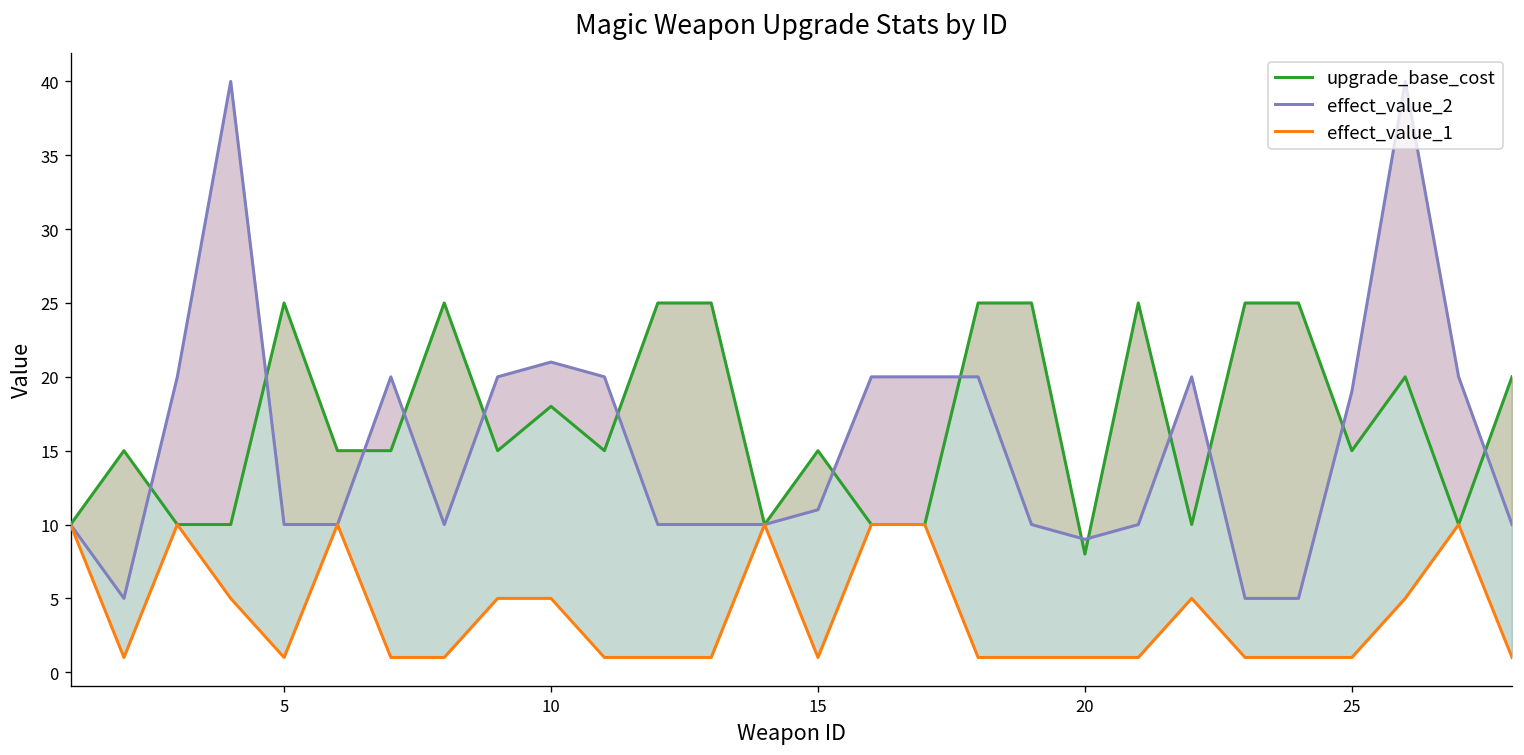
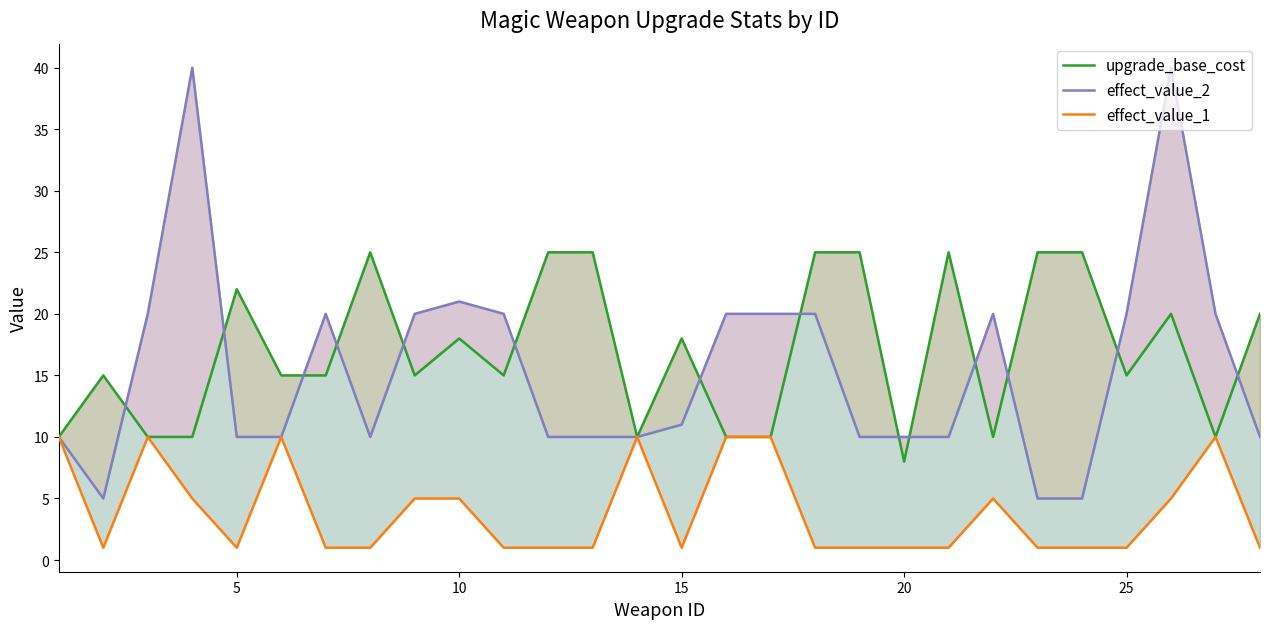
upgrade_base_cost, 5: 25 -> 22
upgrade_base_cost, 15: 15 -> 18
effect_value_2, 20: 9 -> 10
effect_value_2, 25: 19 -> 20
